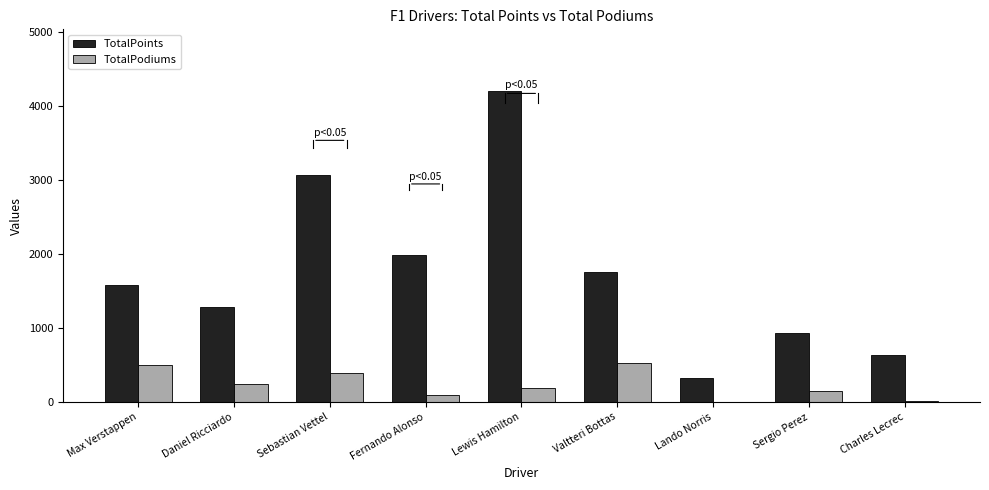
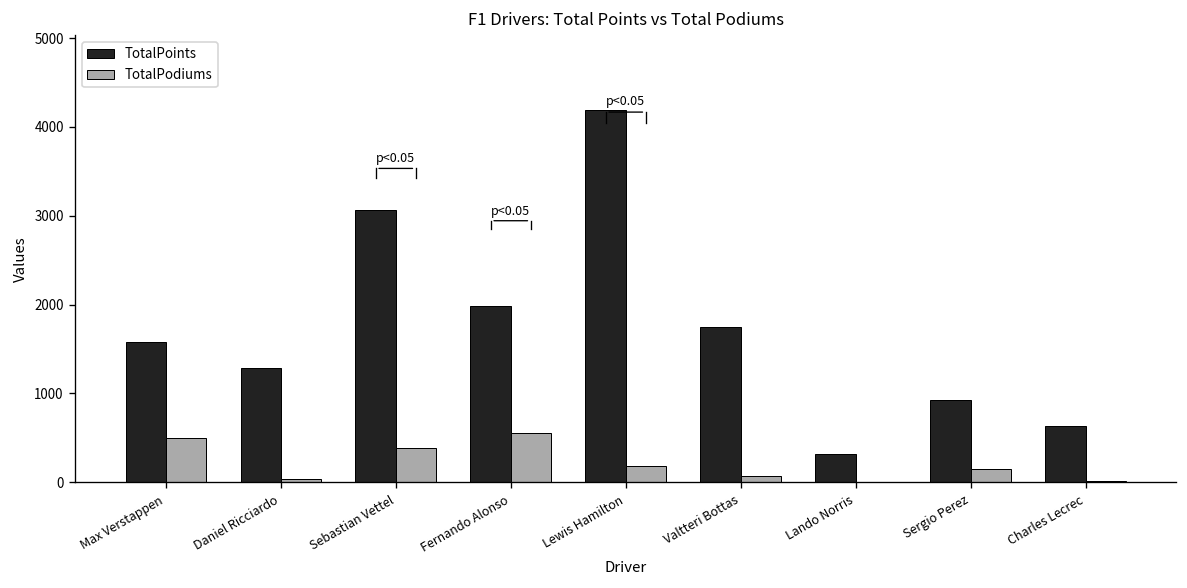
TotalPodiums, Daniel Ricciardo: 200 -> 0
TotalPodiums, Fernando Alonso: 100 -> 600
TotalPodiums, Valtteri Bottas: 500 -> 100
